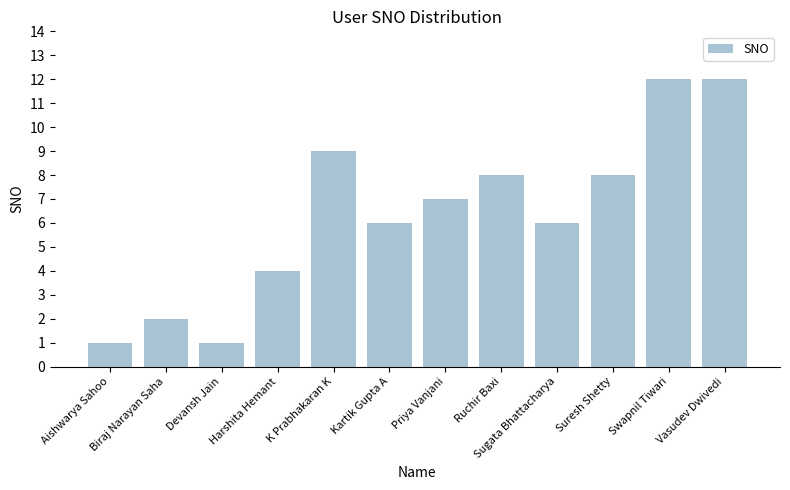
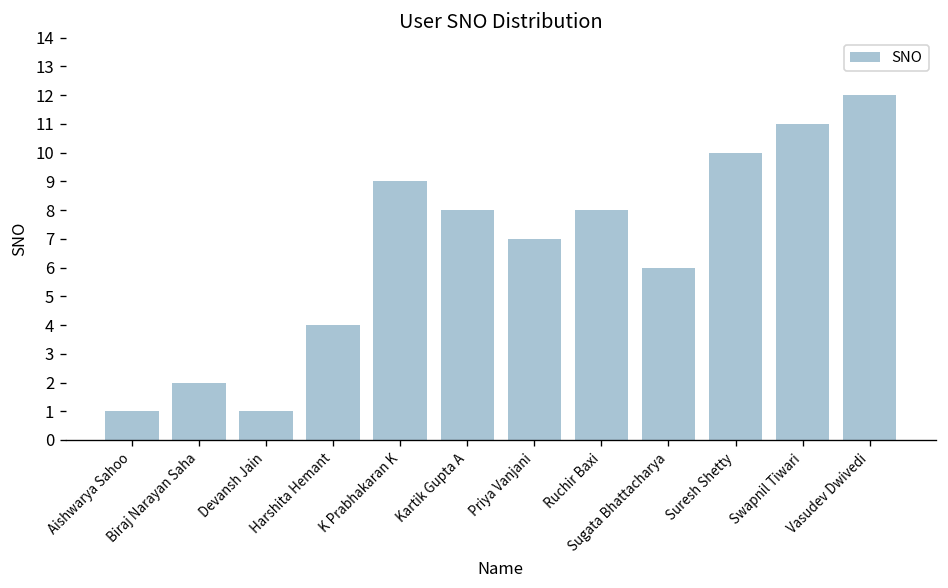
Kartik Gupta A: 6 -> 8
Suresh Shetty: 8 -> 10
Swapnil Tiwari: 12 -> 11
